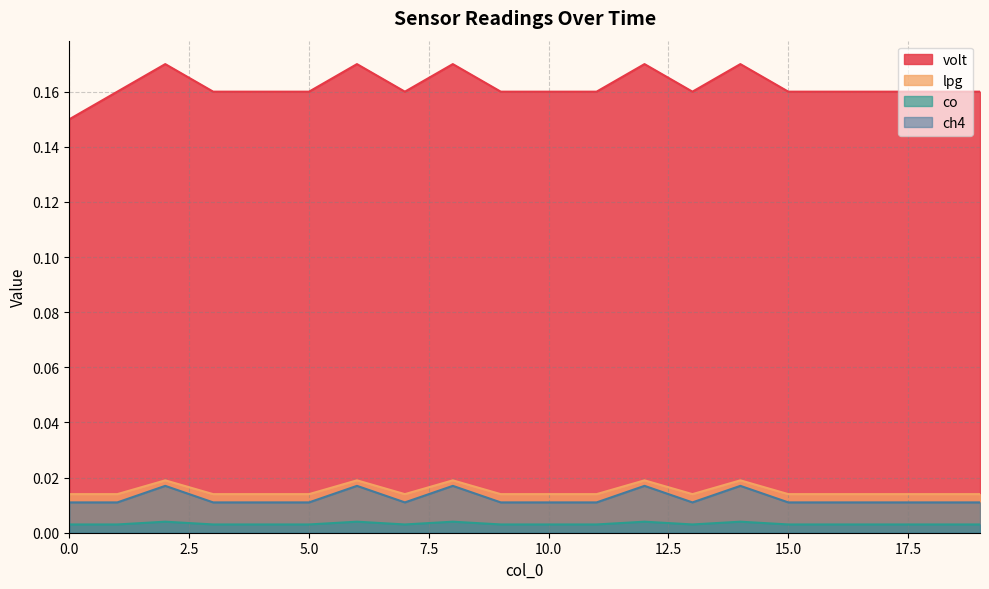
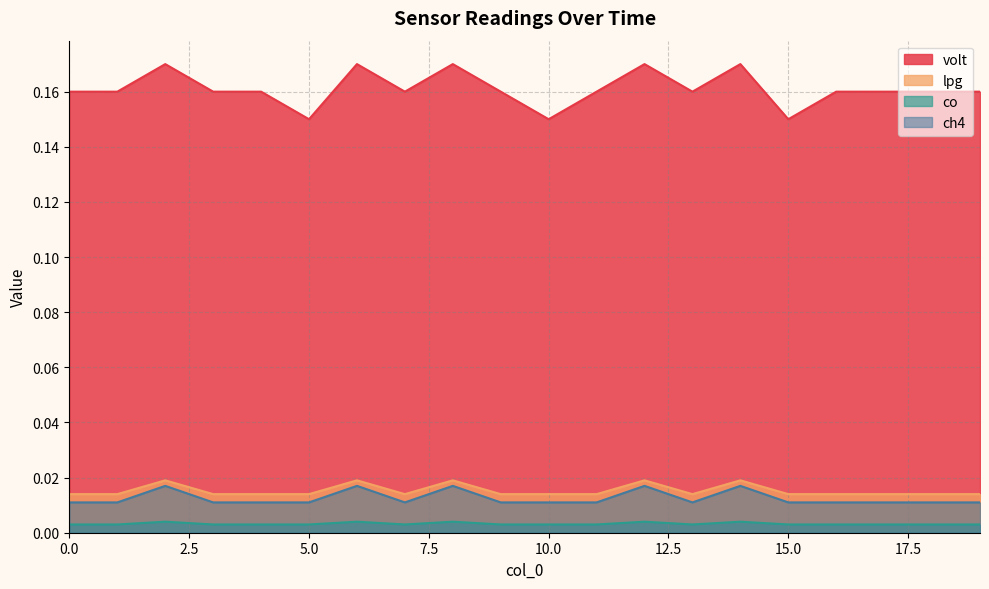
volt, 0.0: 0.15 -> 0.16
volt, 5.0: 0.16 -> 0.15
volt, 10.0: 0.16 -> 0.15
volt, 15.0: 0.16 -> 0.15
